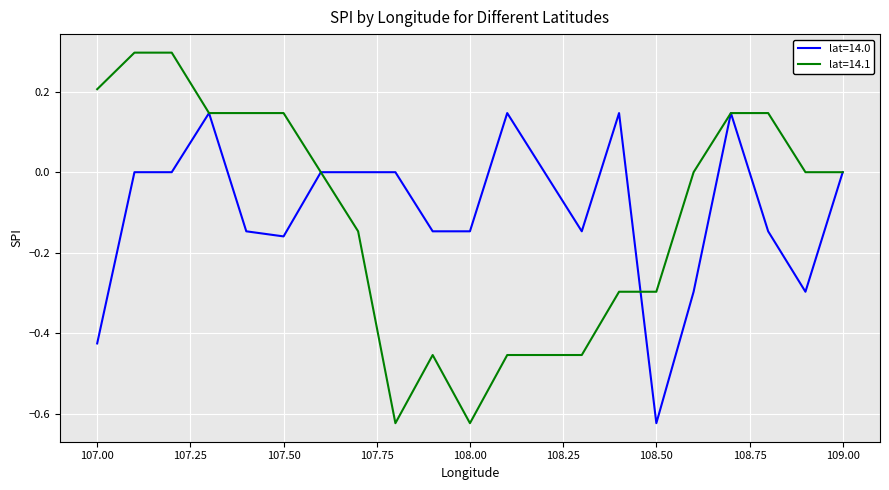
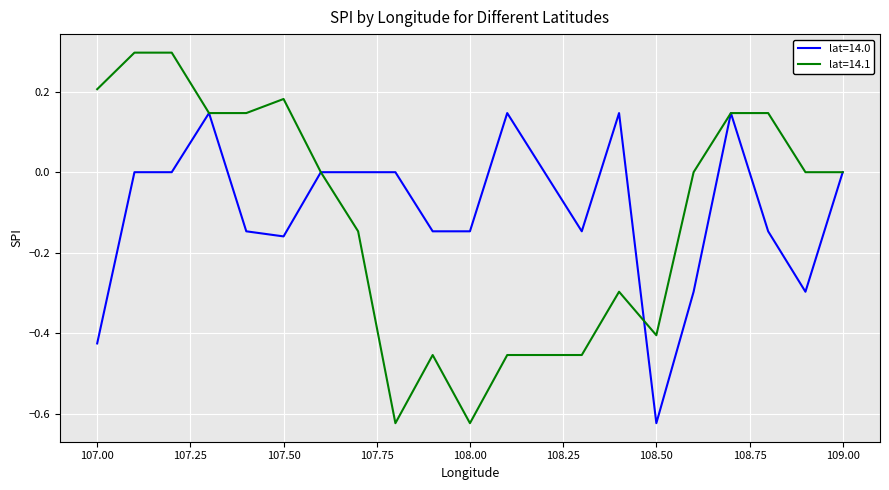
lat=14.1, 107.50: 0.15 -> 0.18
lat=14.1, 108.50: -0.30 -> -0.41
